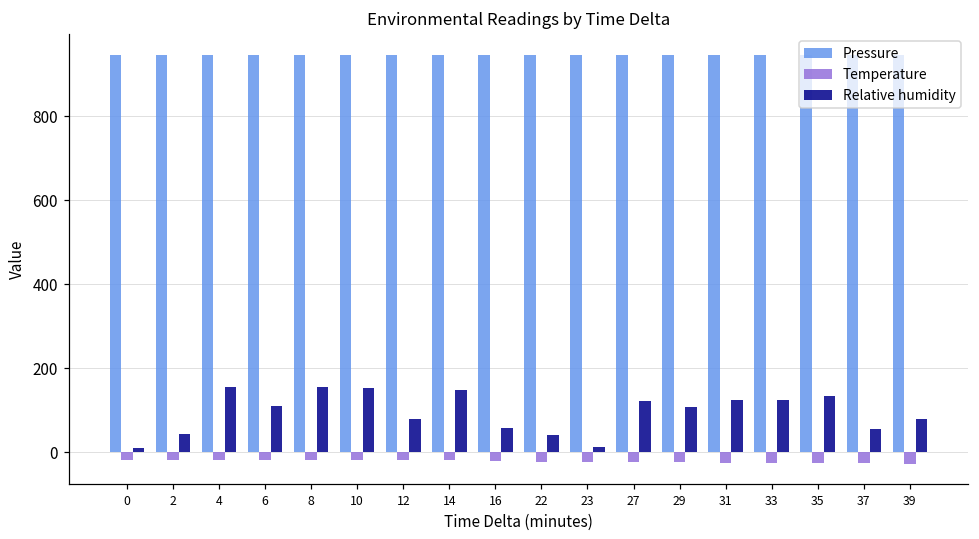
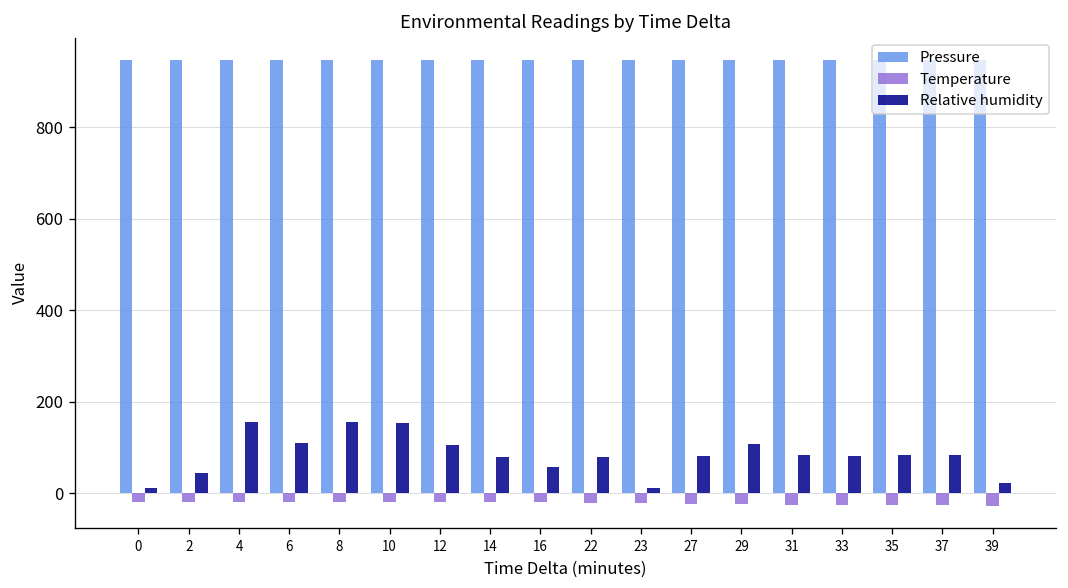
Relative humidity, 12: 80 -> 110
Relative humidity, 14: 150 -> 80
Relative humidity, 22: 40 -> 80
Relative humidity, 27: 120 -> 80
Relative humidity, 31: 130 -> 80
Relative humidity, 33: 130 -> 80
Relative humidity, 35: 140 -> 80
Relative humidity, 37: 60 -> 80
Relative humidity, 39: 80 -> 20
